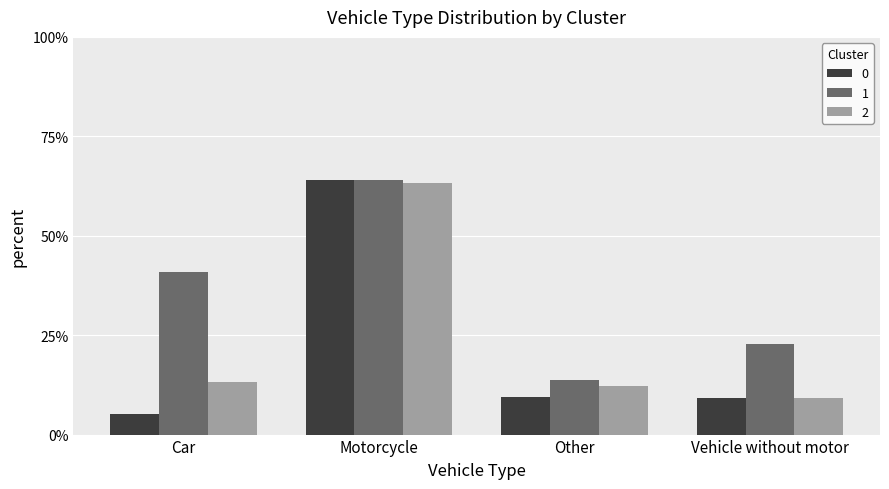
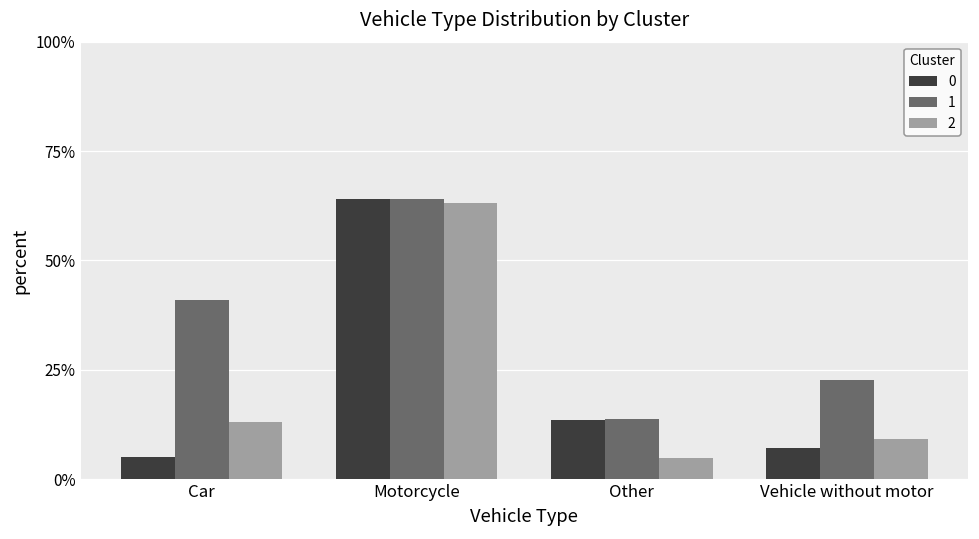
0, Other: 9% -> 13%
2, Other: 12% -> 5%
0, Vehicle without motor: 9% -> 7%
